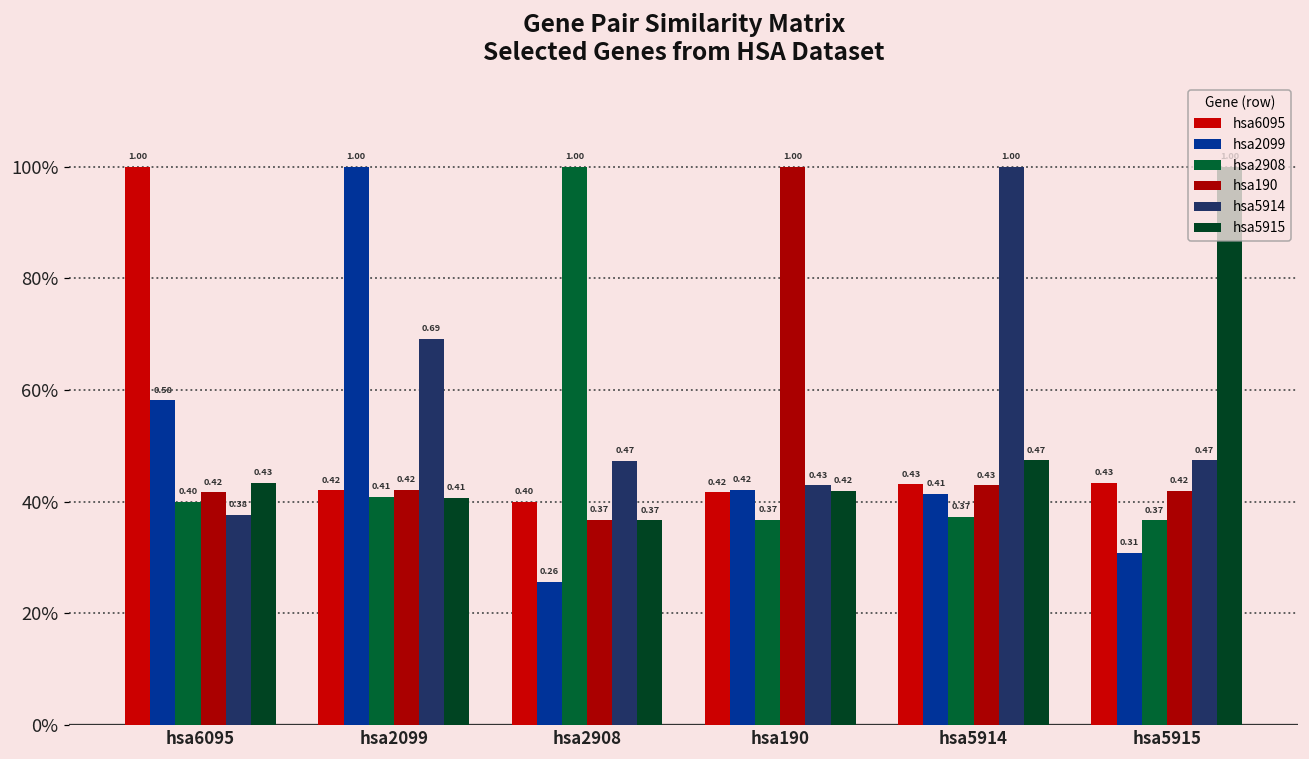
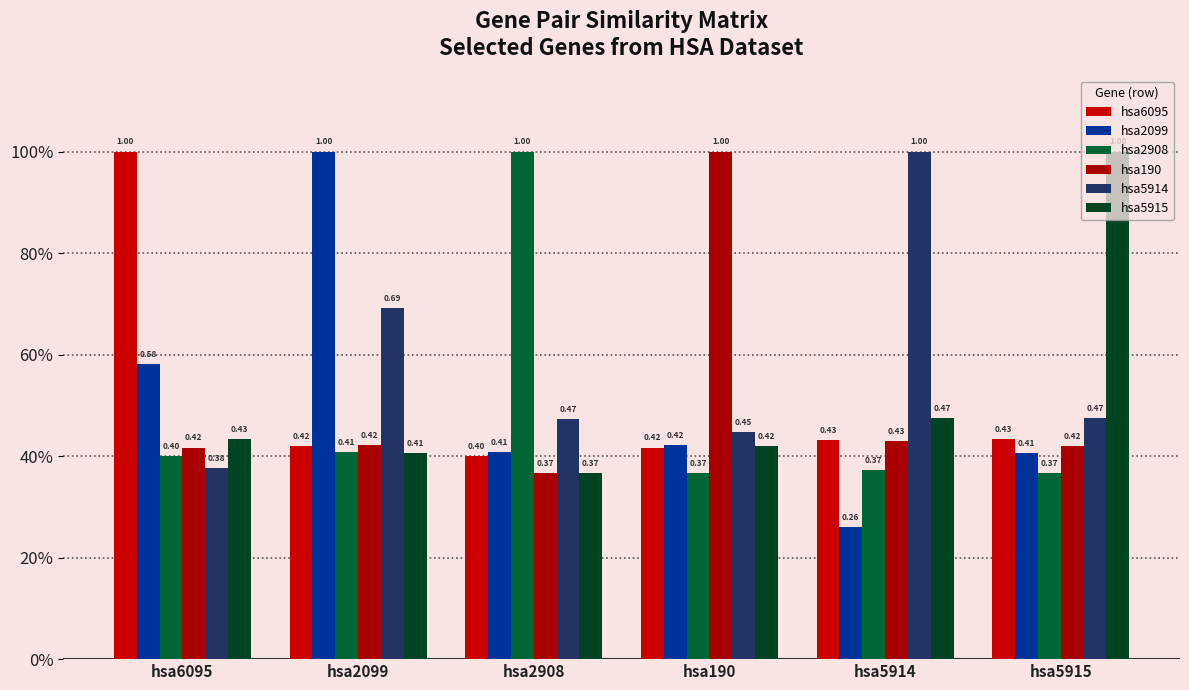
hsa2099, hsa2908: 0.26 -> 0.41
hsa5914, hsa190: 0.43 -> 0.45
hsa2099, hsa5914: 0.41 -> 0.26
hsa2099, hsa5915: 0.31 -> 0.41
